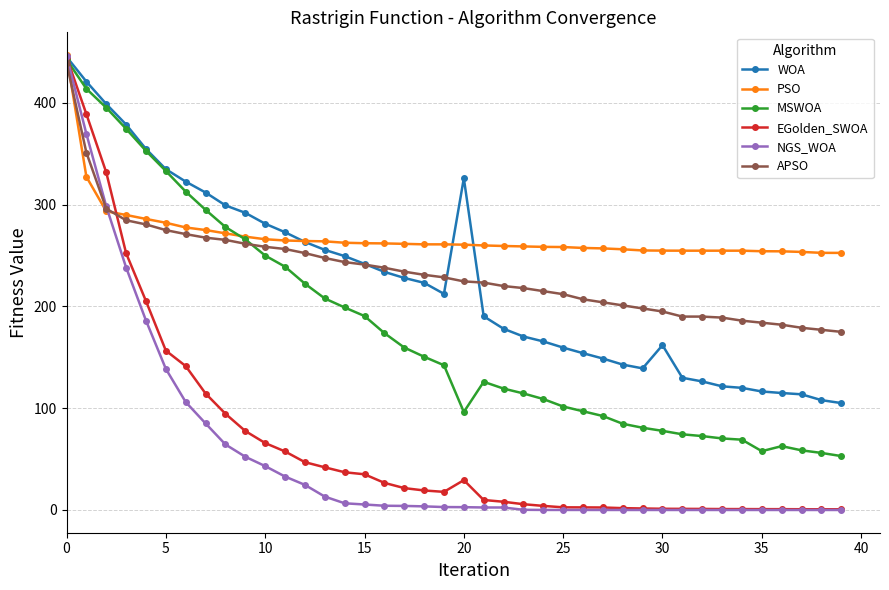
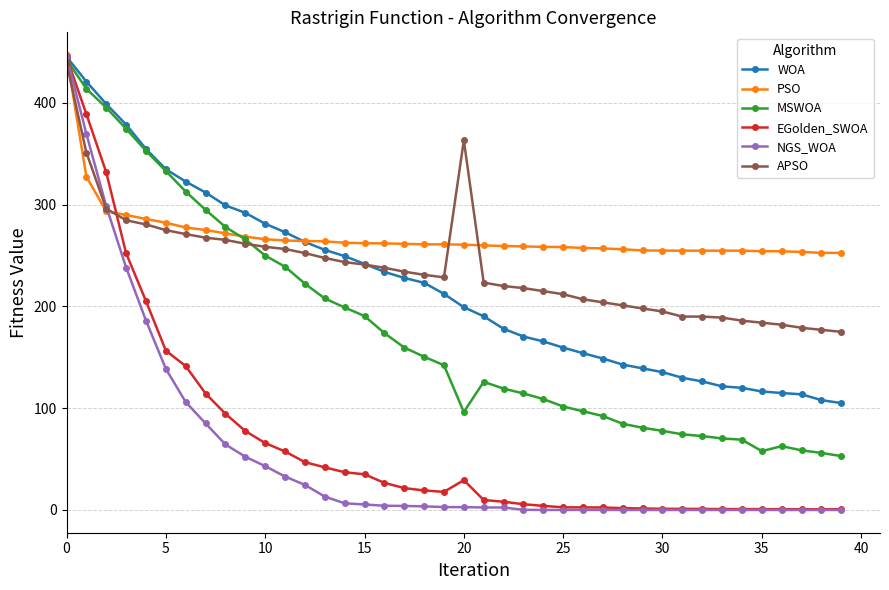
WOA, 20: 326 -> 199
APSO, 20: 225 -> 363
WOA, 30: 162 -> 135
